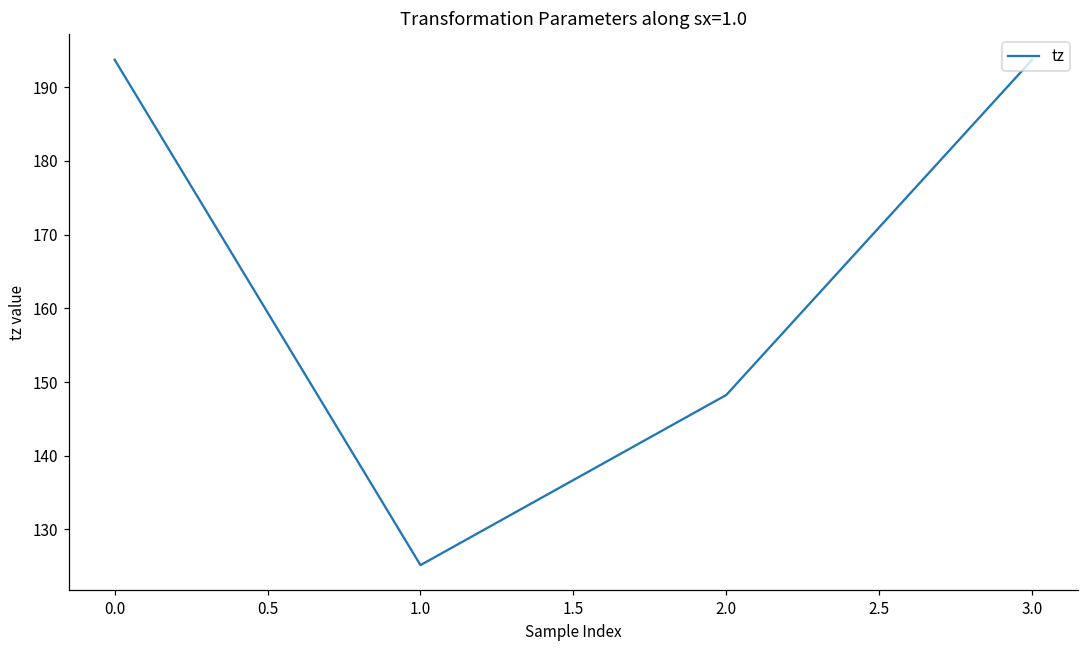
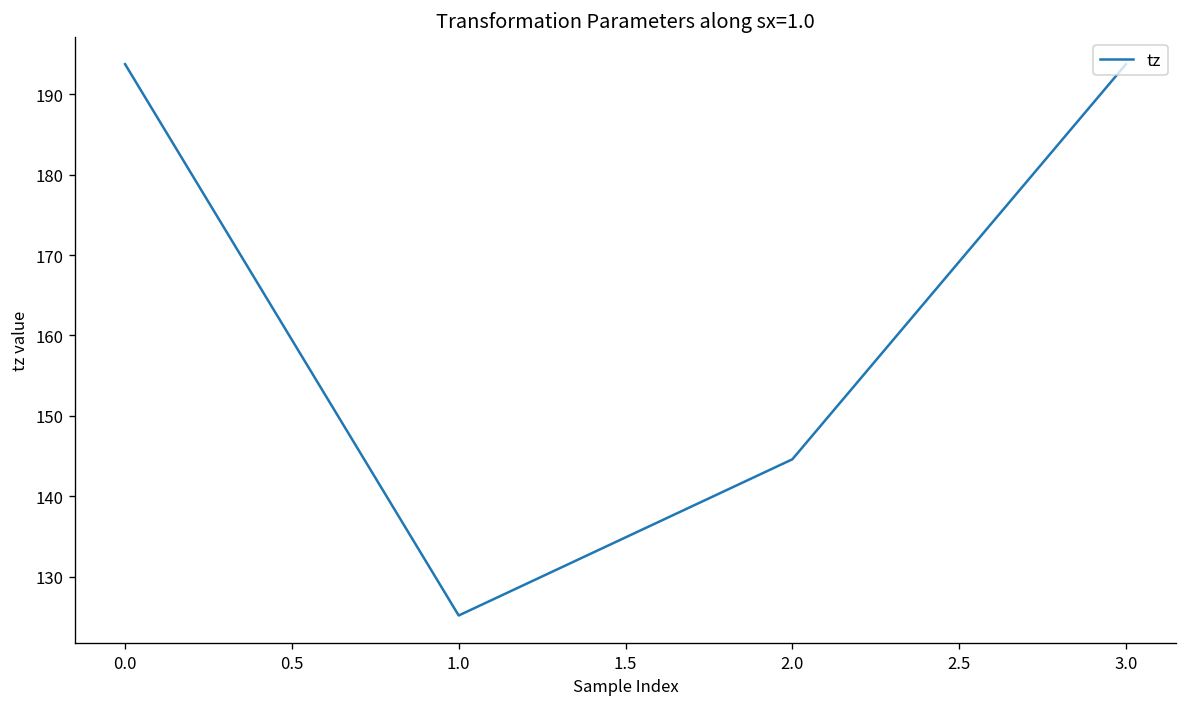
2.0: 148 -> 145
